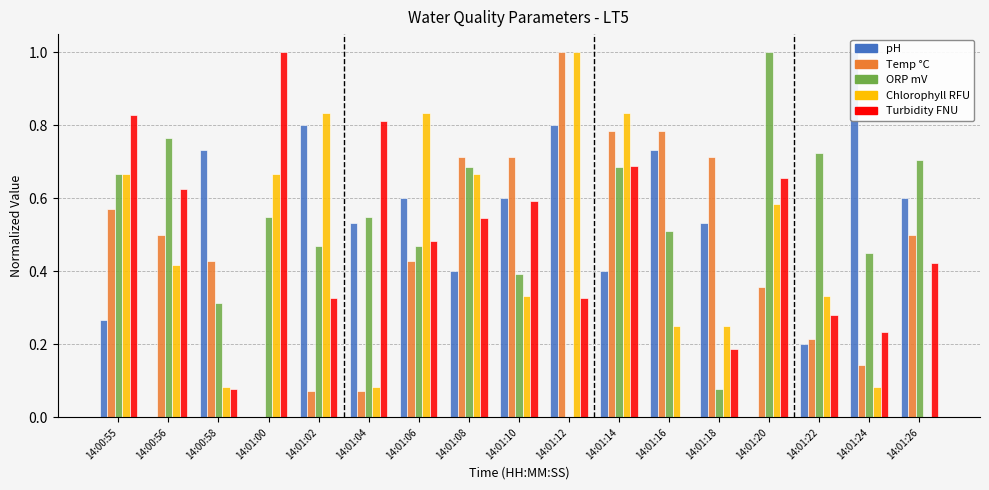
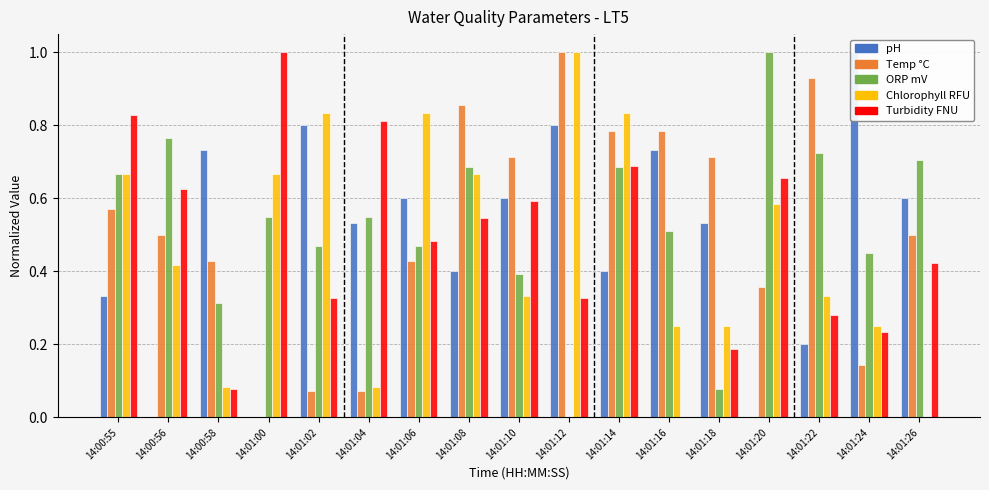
pH, 14:00:55: 0.27 -> 0.33
Temp °C, 14:01:08: 0.71 -> 0.86
Temp °C, 14:01:22: 0.21 -> 0.93
Chlorophyll RFU, 14:01:24: 0.08 -> 0.25
